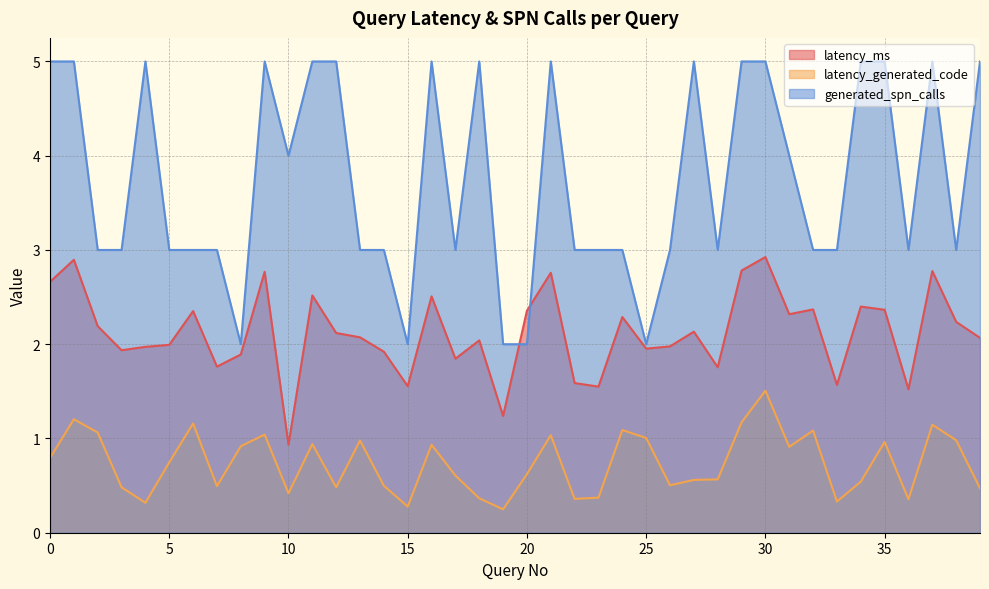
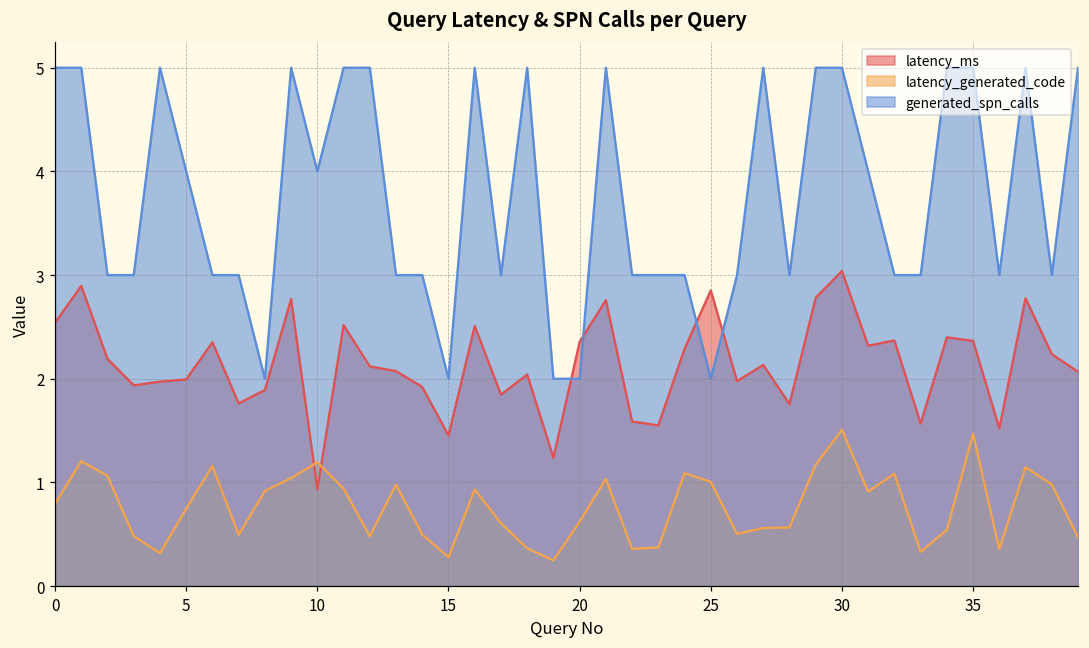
latency_ms, 0: 2.7 -> 2.5
generated_spn_calls, 5: 3 -> 4
latency_generated_code, 10: 0.4 -> 1.2
latency_ms, 15: 1.6 -> 1.5
latency_ms, 25: 2.0 -> 2.9
latency_ms, 30: 2.9 -> 3.0
latency_generated_code, 35: 1.0 -> 1.5
